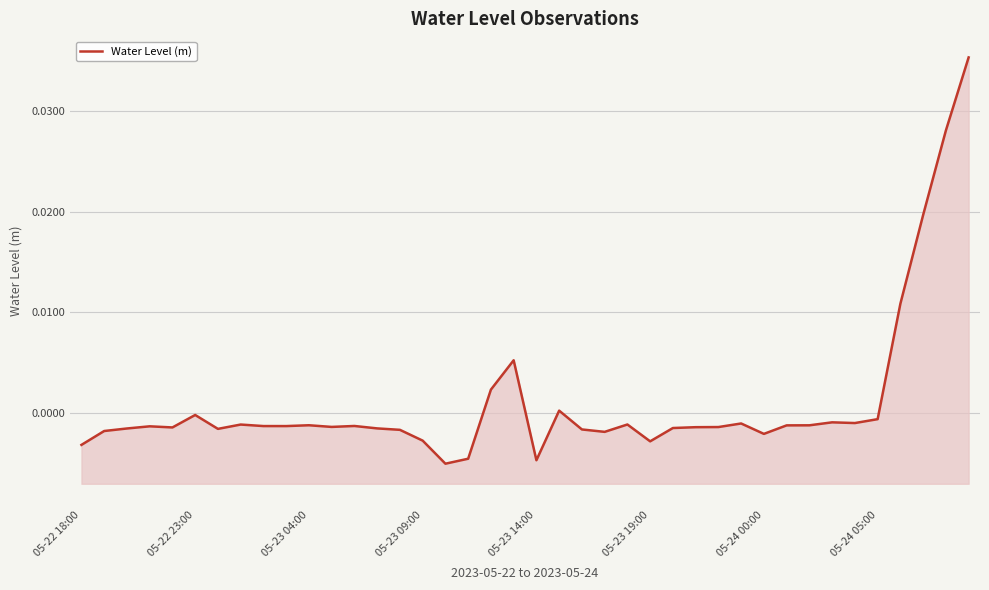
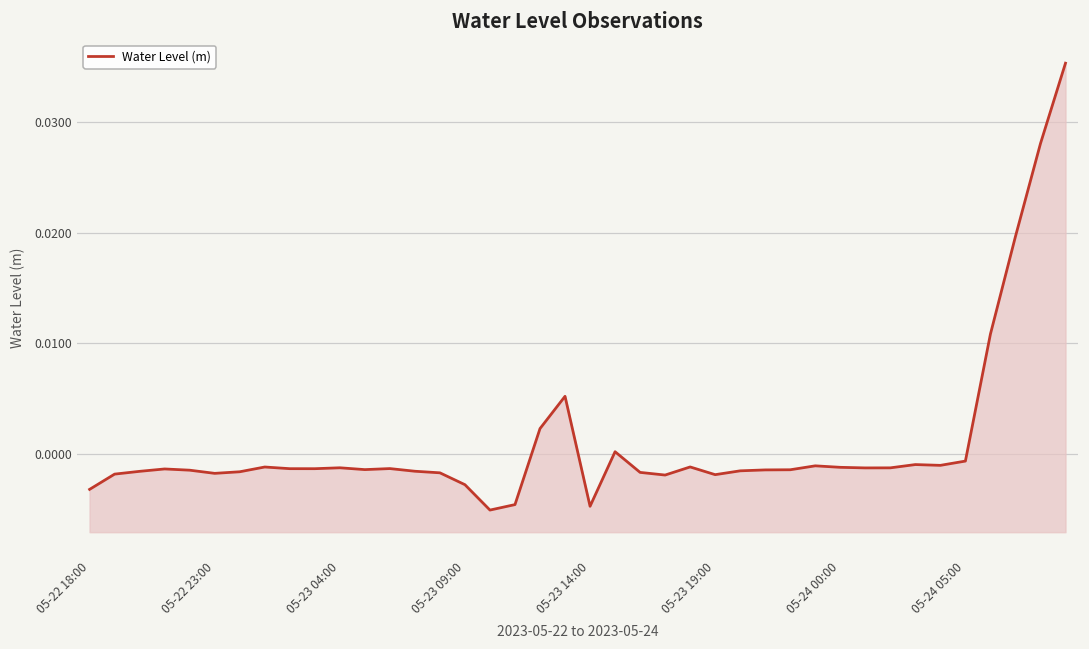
05-22 23:00: -0.0002 -> -0.0018
05-23 19:00: -0.0029 -> -0.0019
05-24 00:00: -0.0021 -> -0.0012
